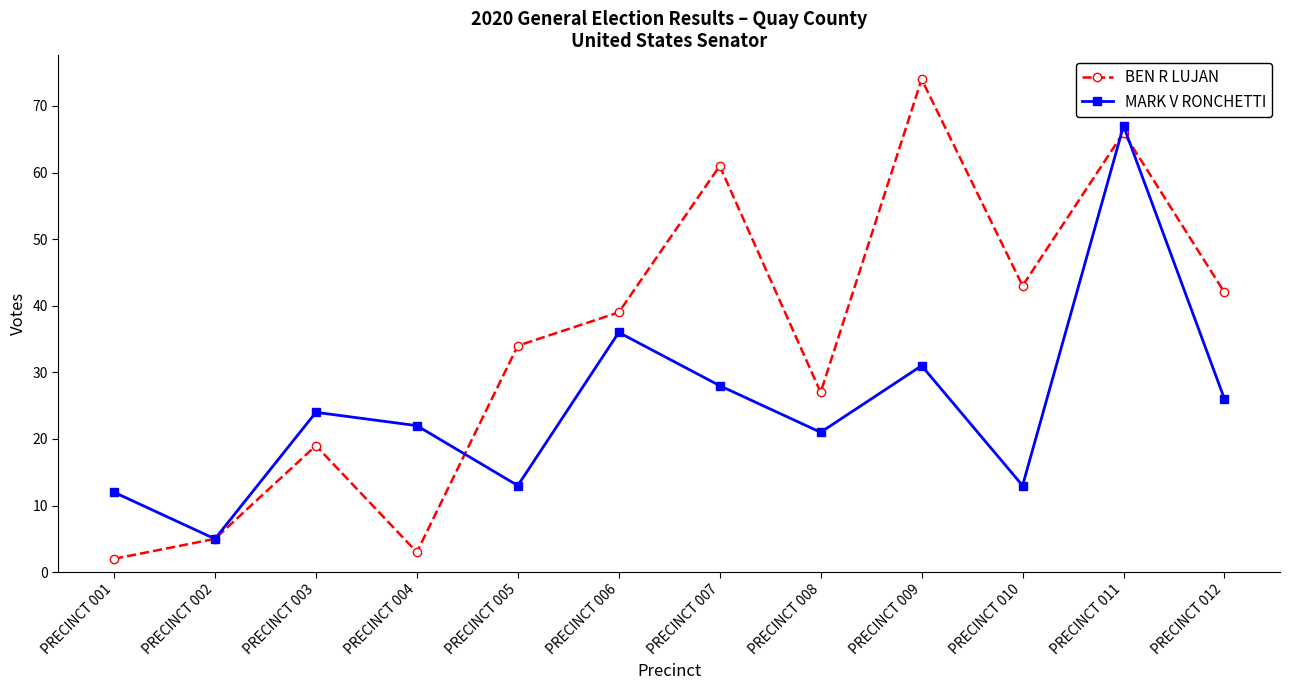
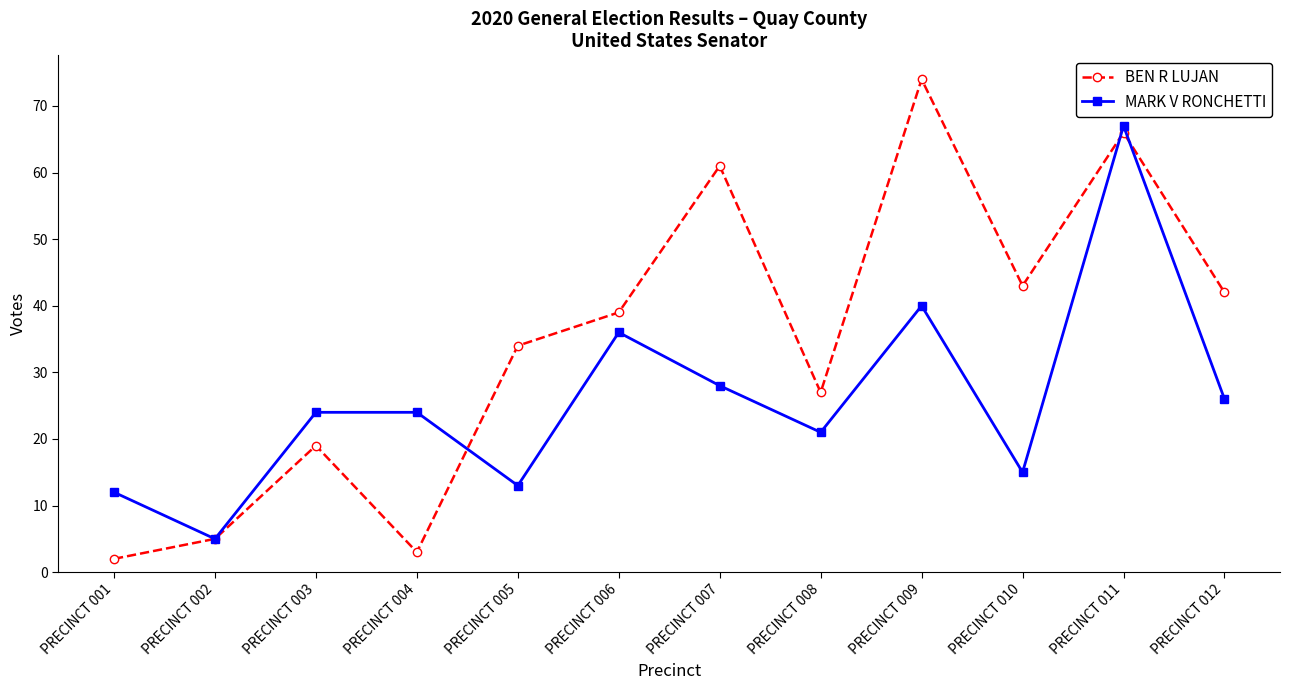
MARK V RONCHETTI, PRECINCT 004: 22 -> 24
MARK V RONCHETTI, PRECINCT 009: 31 -> 40
MARK V RONCHETTI, PRECINCT 010: 13 -> 15
